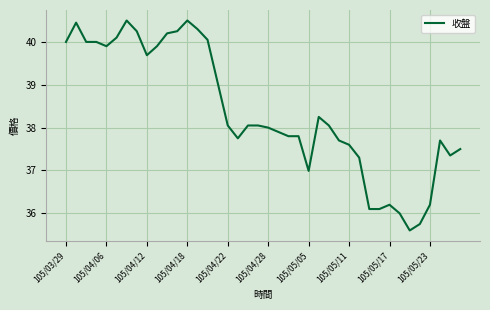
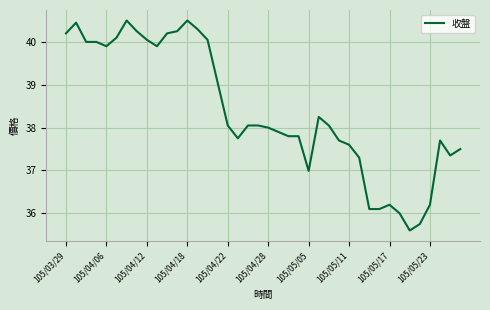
105/03/29: 40.0 -> 40.2
105/04/12: 39.7 -> 40.1
